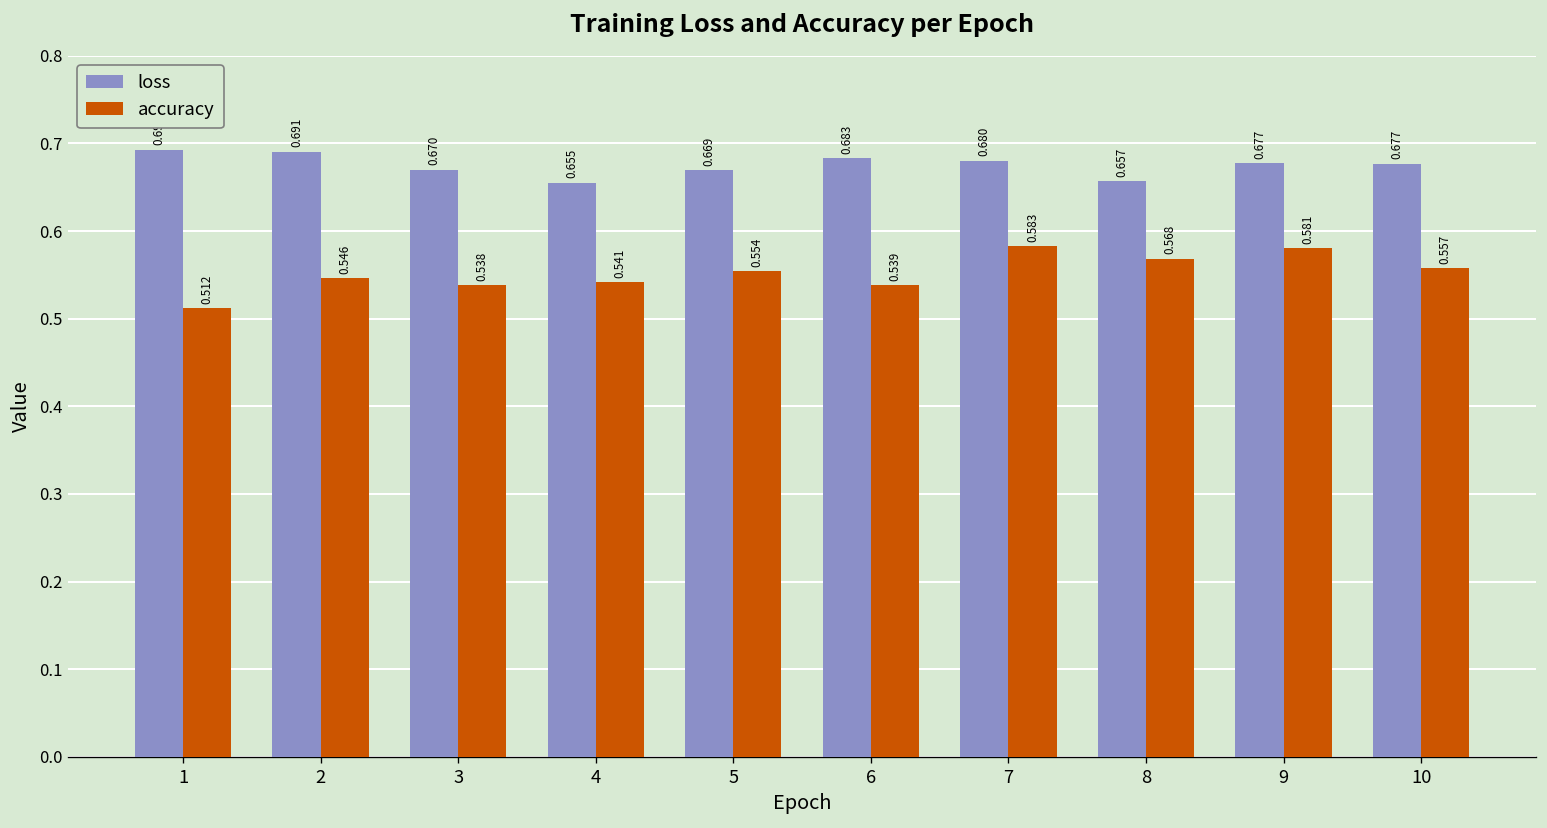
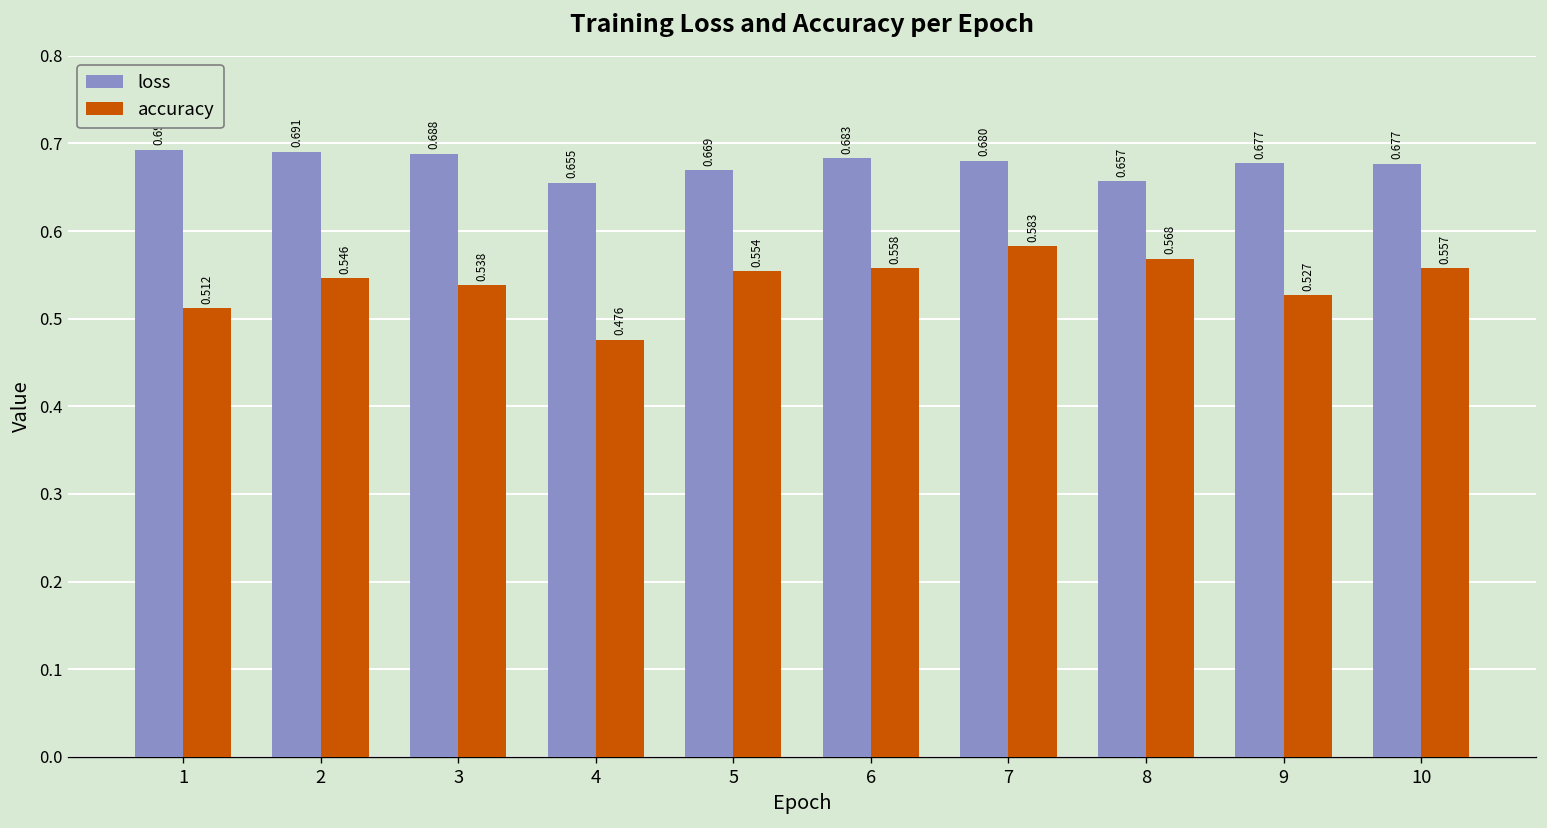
loss, 3: 0.670 -> 0.688
accuracy, 4: 0.541 -> 0.476
accuracy, 6: 0.539 -> 0.558
accuracy, 9: 0.581 -> 0.527
